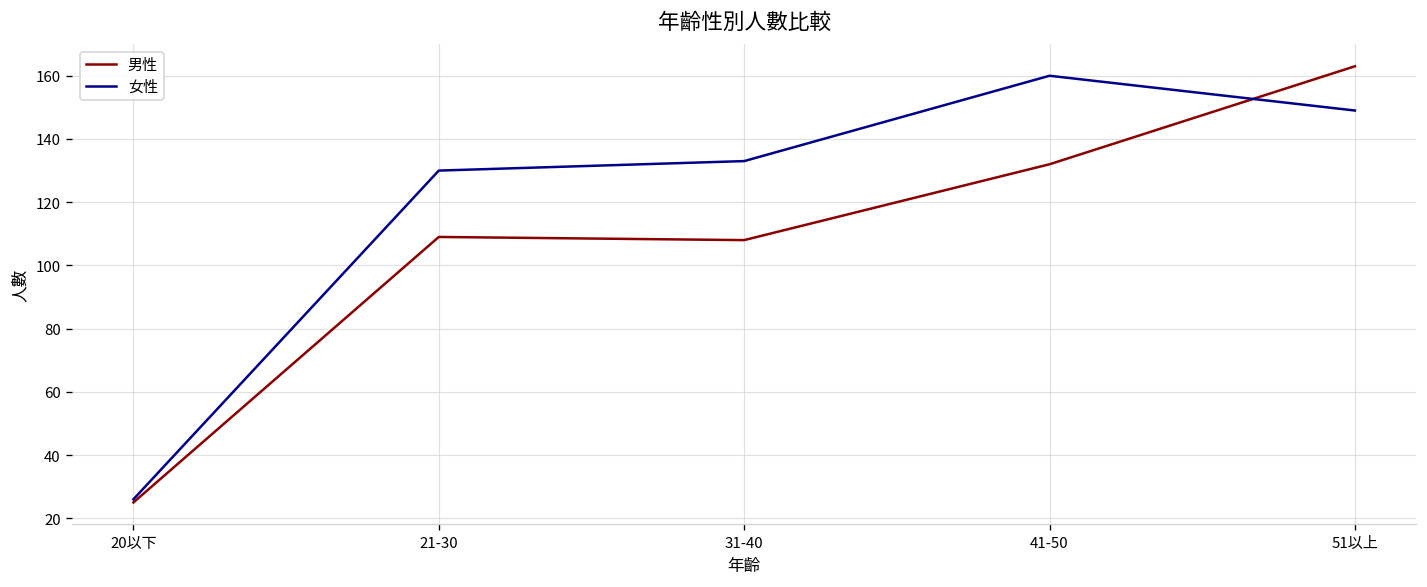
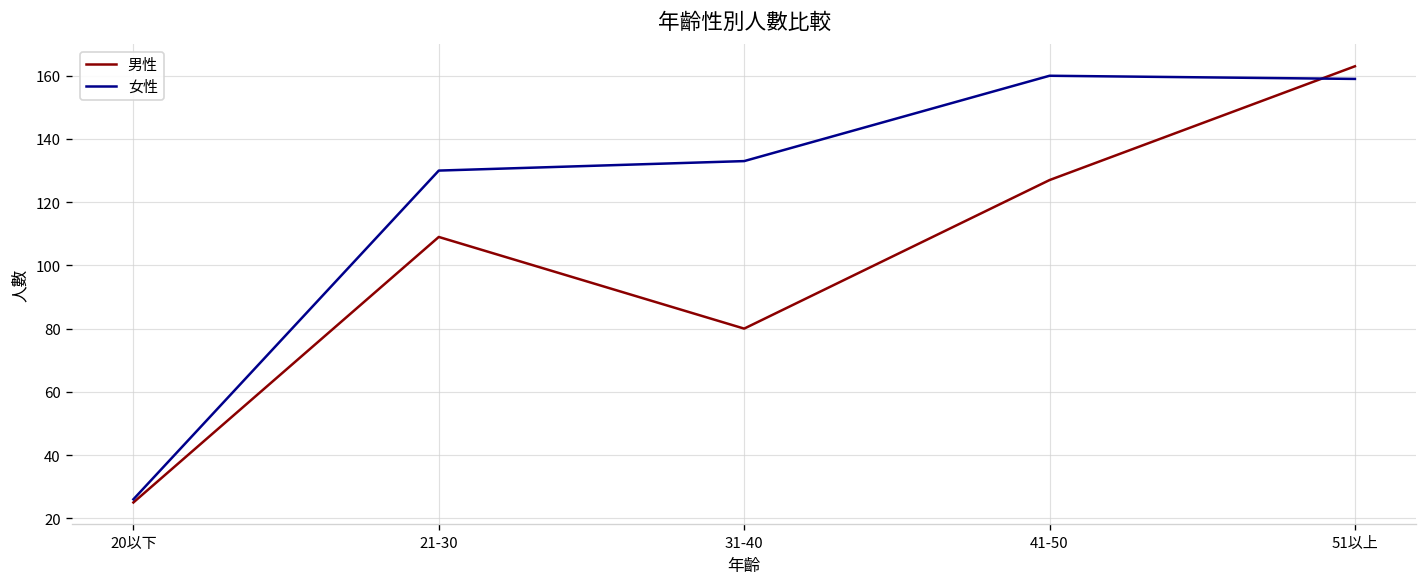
男性, 31-40: 108 -> 80
男性, 41-50: 132 -> 127
女性, 51以上: 149 -> 159
